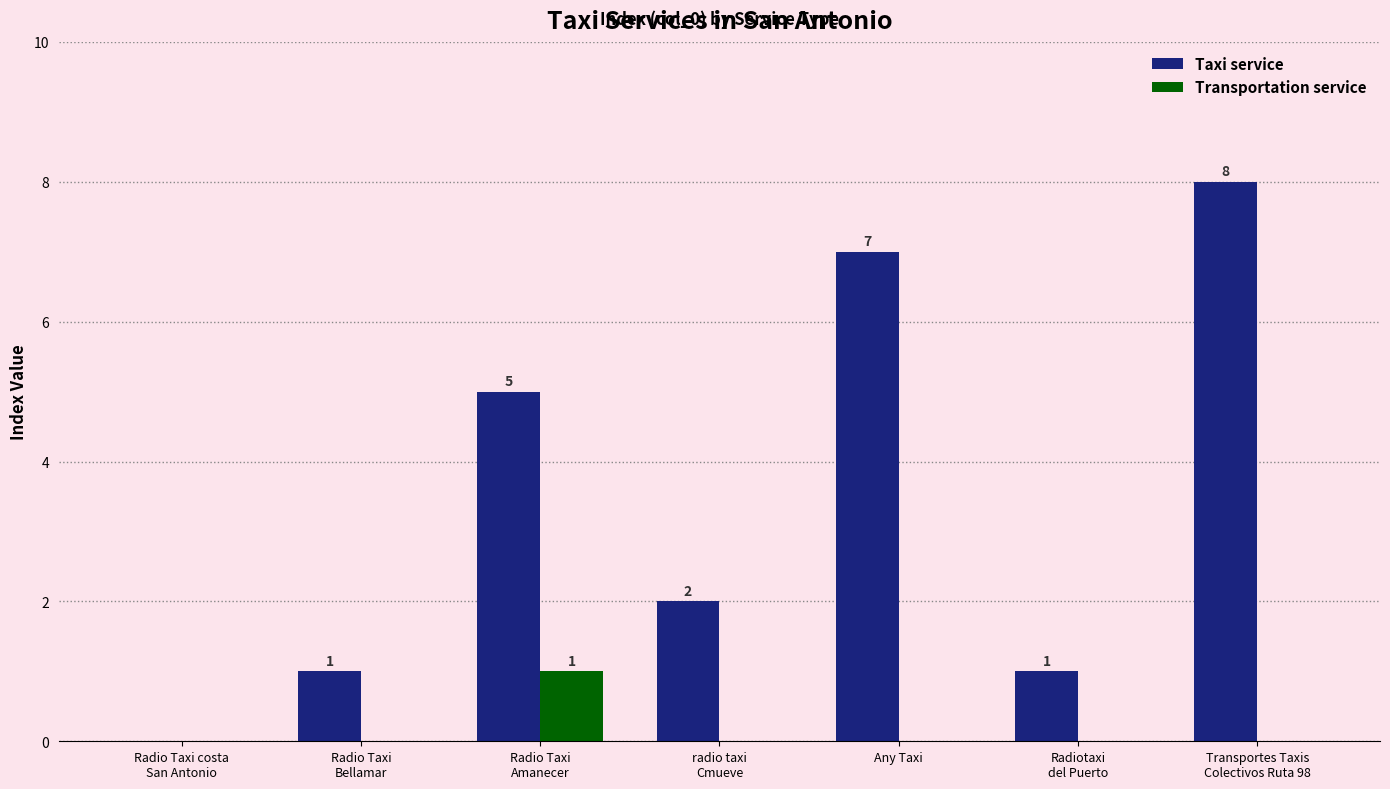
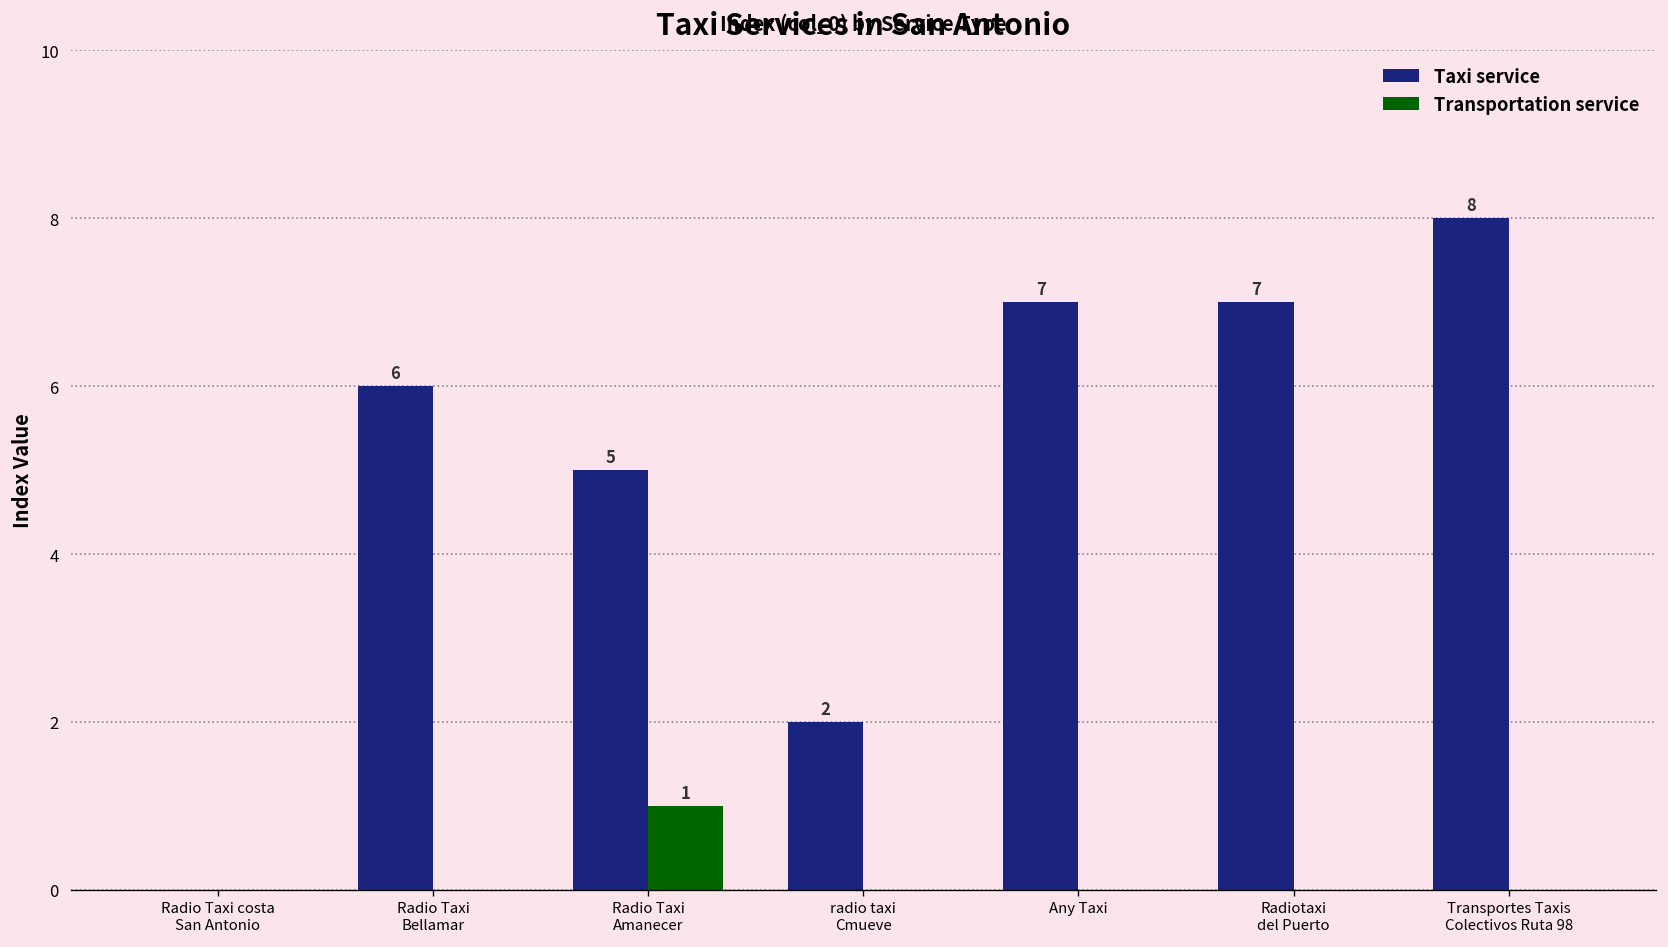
Taxi service, Radio Taxi Bellamar: 1 -> 6
Taxi service, Radiotaxi del Puerto: 1 -> 7
